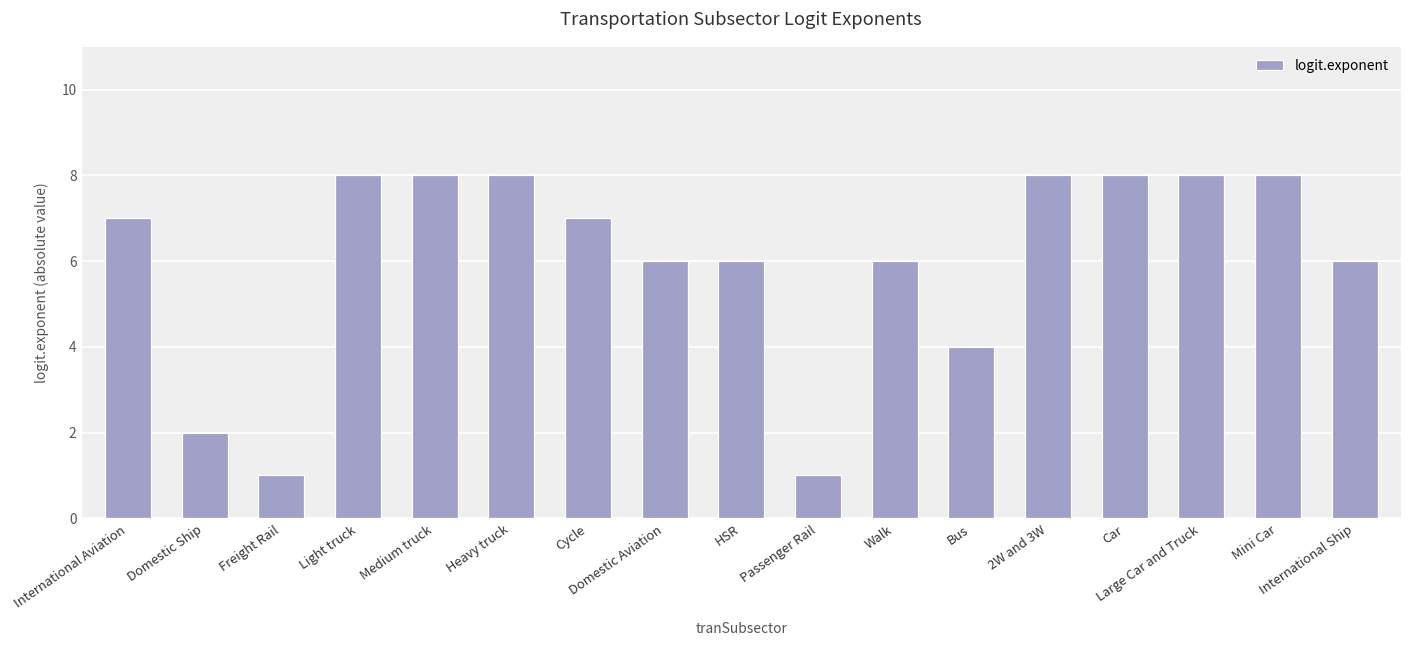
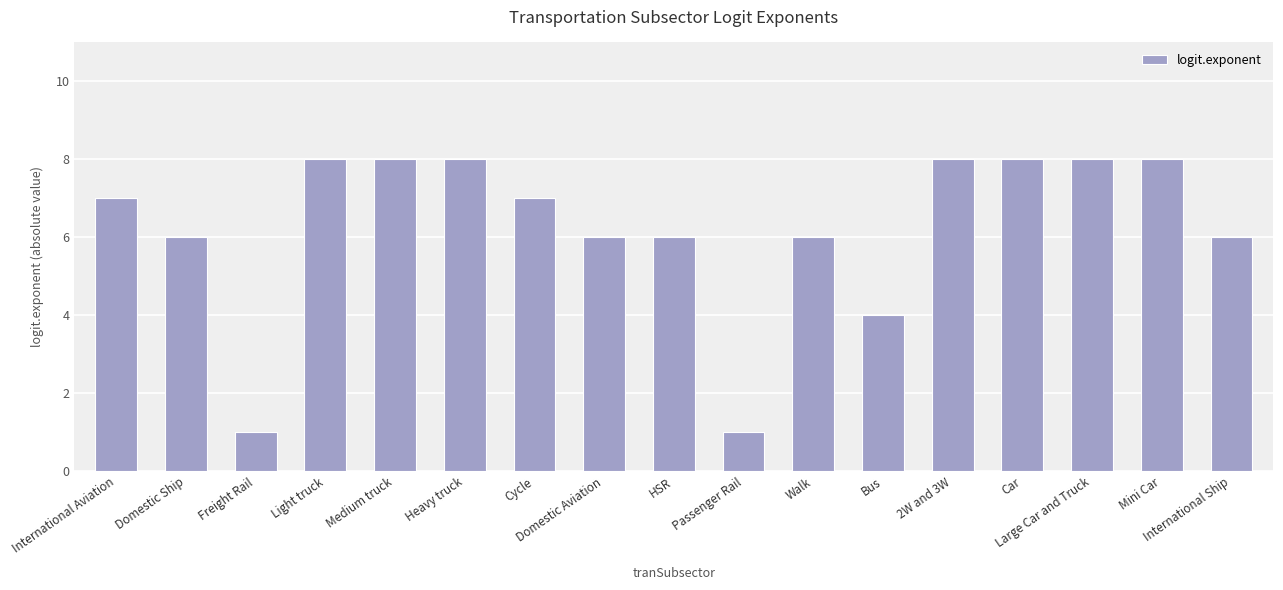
Domestic Ship: 2.0 -> 6.0
